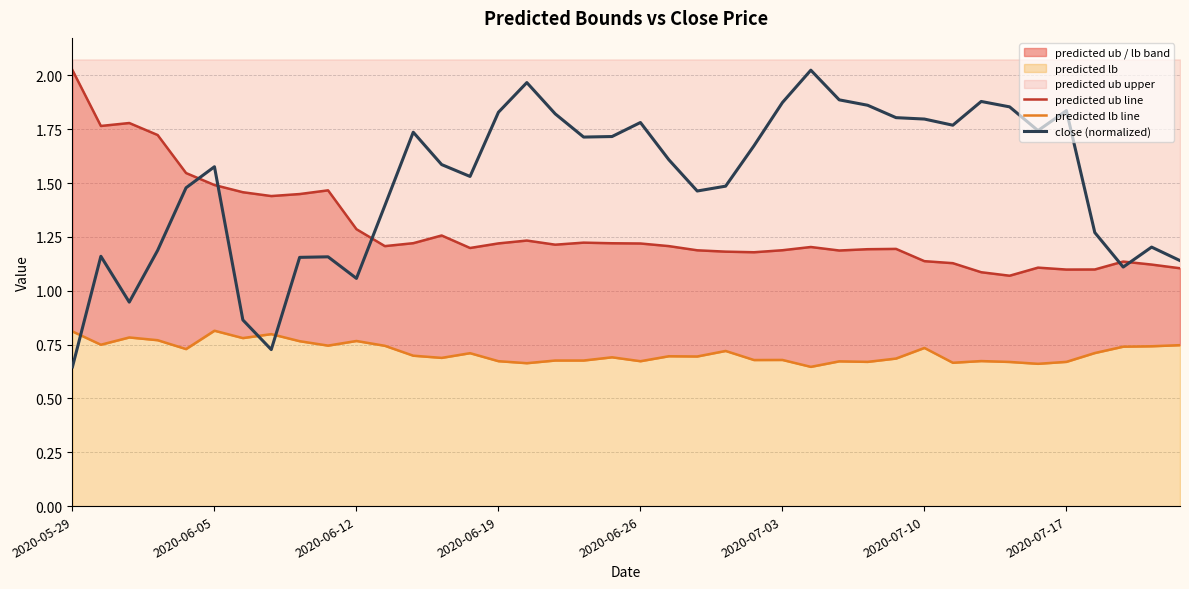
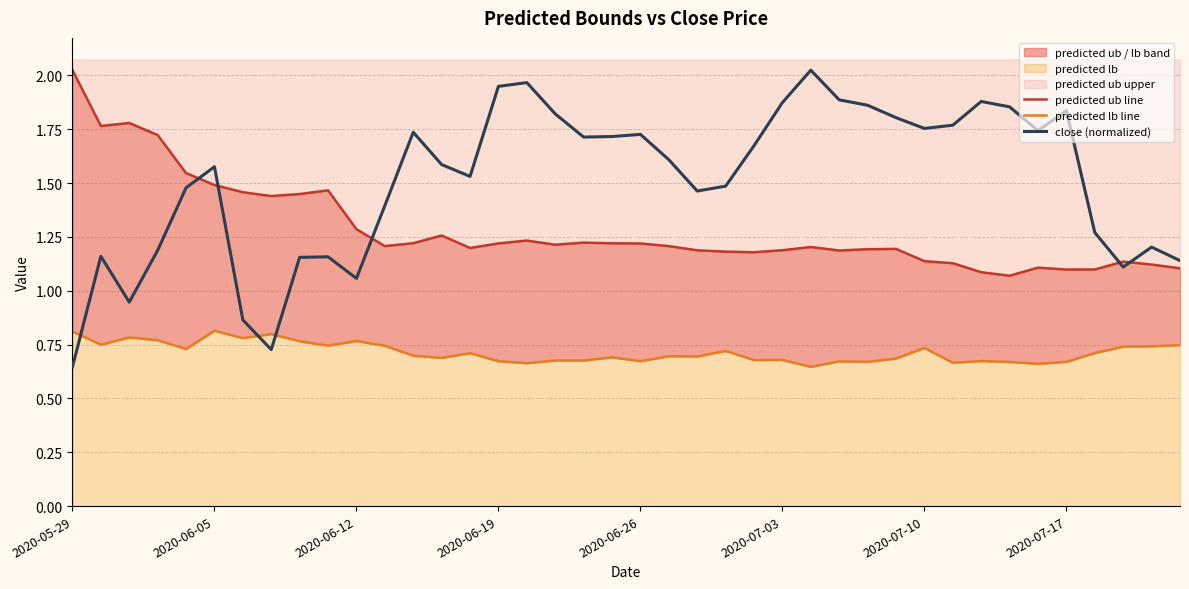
close (normalized), 2020-06-19: 1.83 -> 1.95
close (normalized), 2020-06-26: 1.78 -> 1.73
close (normalized), 2020-07-10: 1.80 -> 1.75
